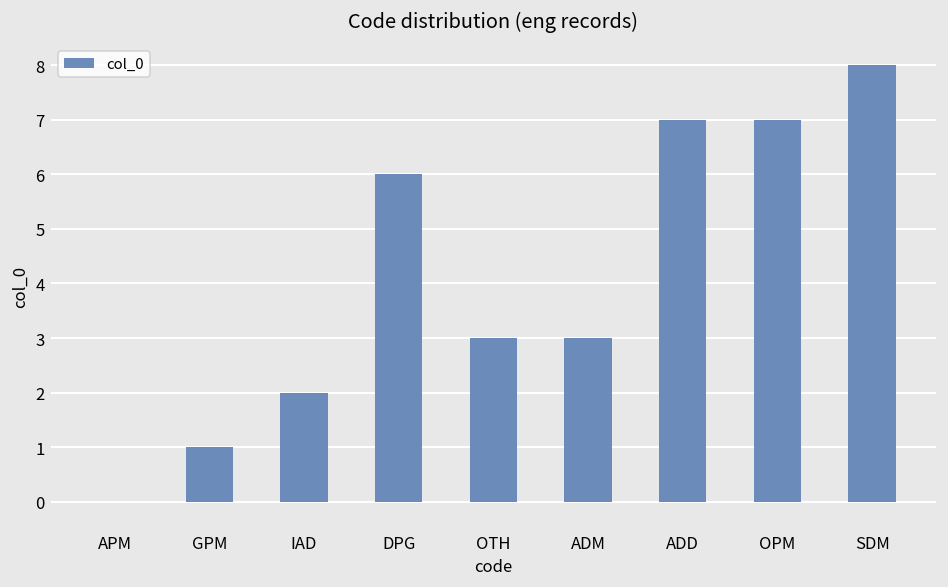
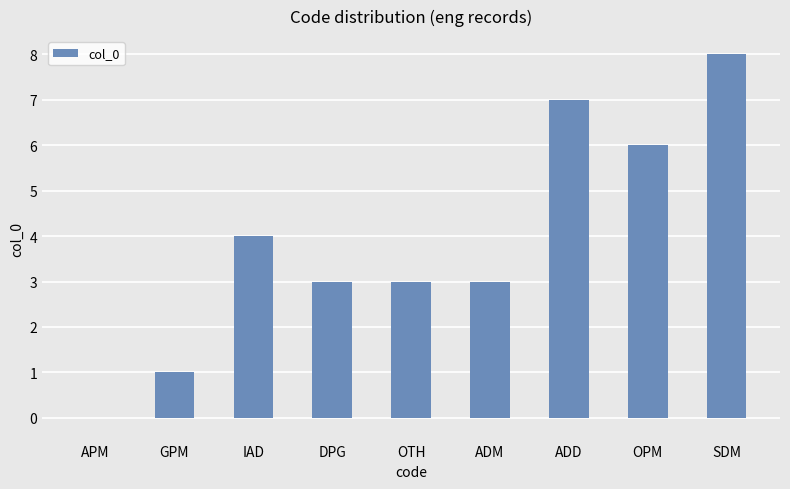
IAD: 2 -> 4
DPG: 6 -> 3
OPM: 7 -> 6
